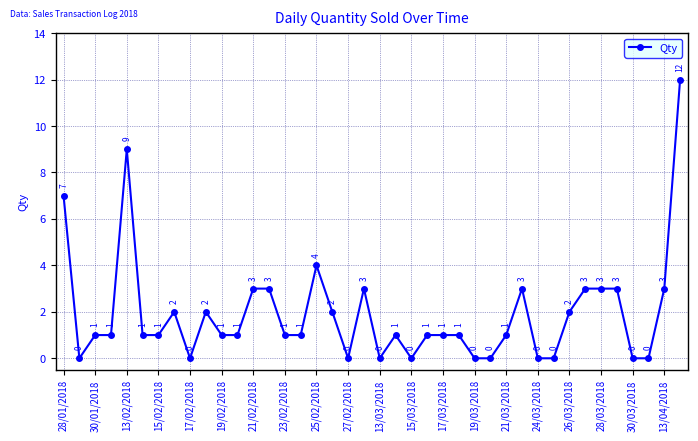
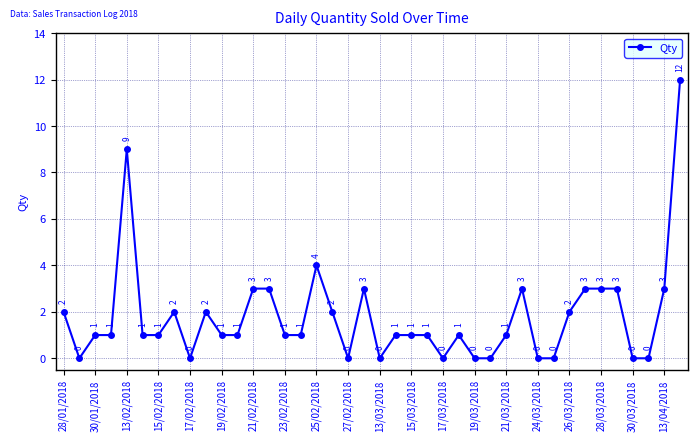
28/01/2018: 7 -> 2
15/03/2018: 0 -> 1
17/03/2018: 1 -> 0
